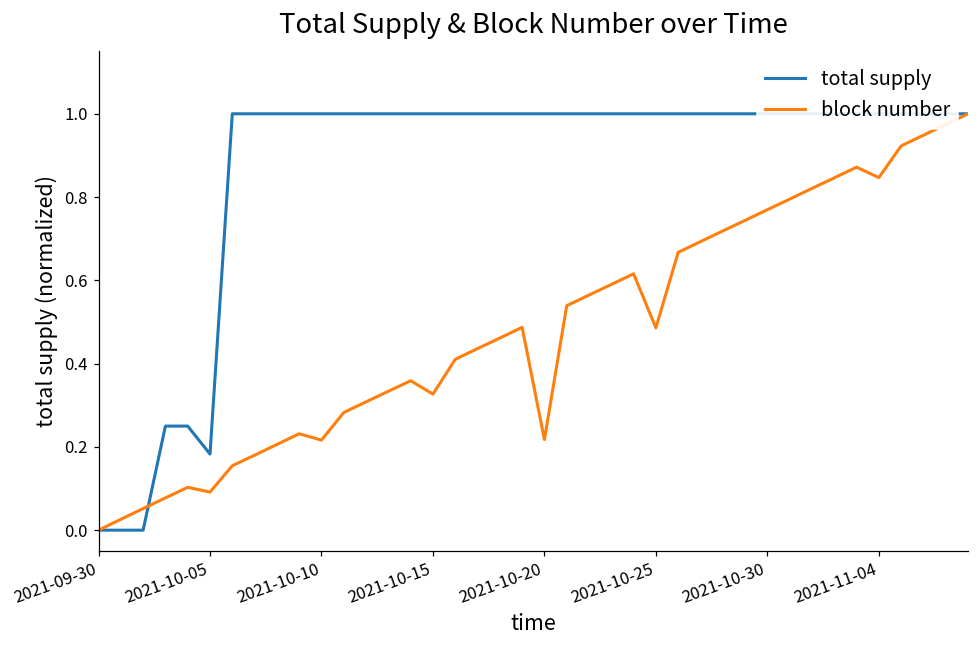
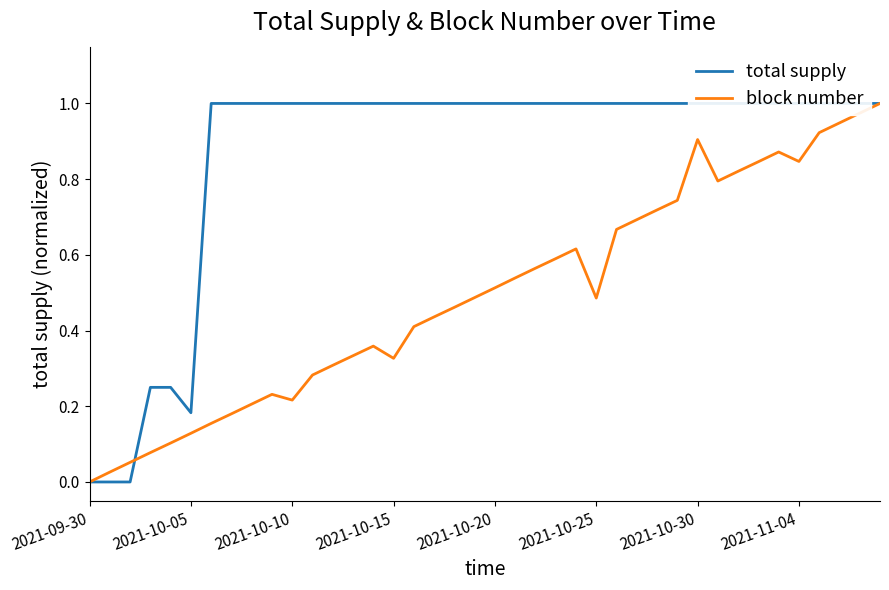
block number, 2021-10-05: 0.09 -> 0.13
block number, 2021-10-20: 0.22 -> 0.51
block number, 2021-10-30: 0.77 -> 0.90
